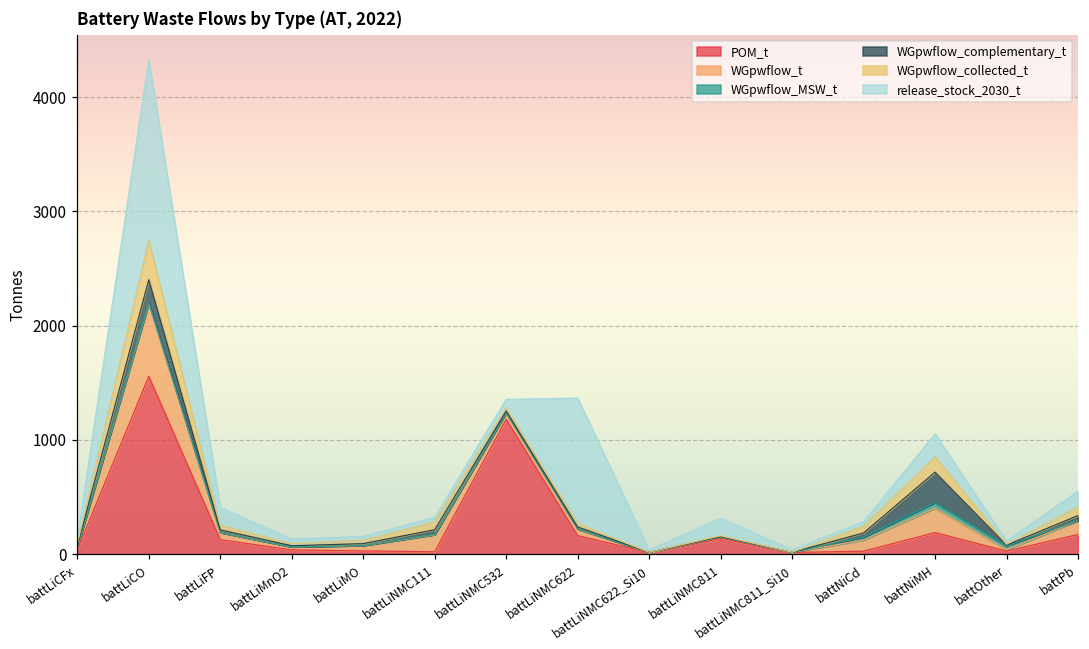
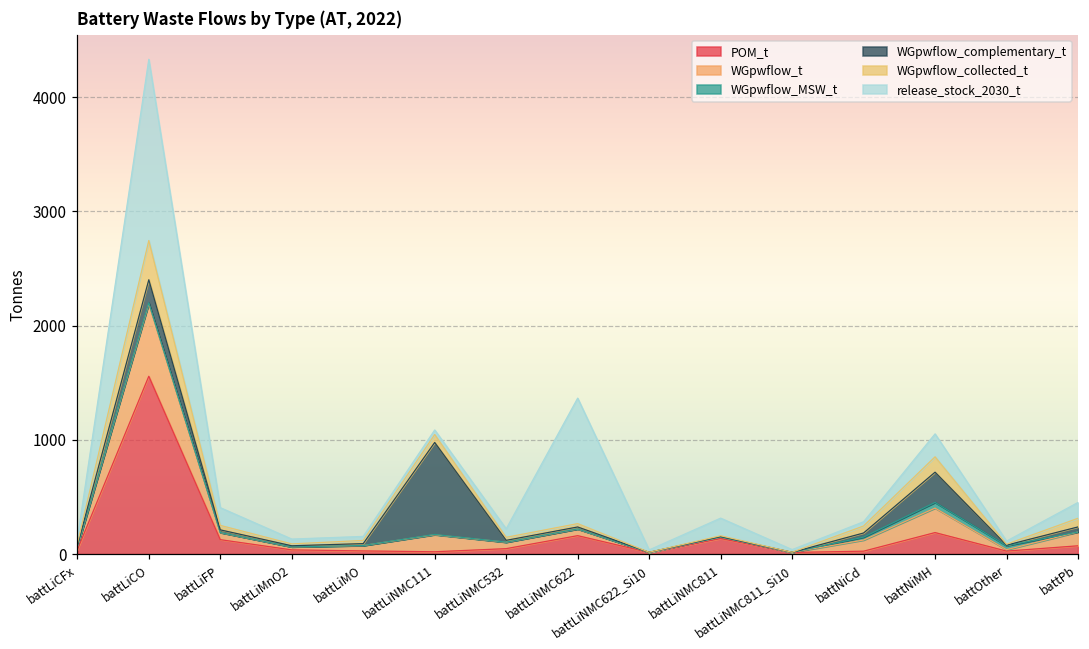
WGpwflow_complementary_t, battLiNMC111: 40 -> 800
POM_t, battLiNMC532: 1180 -> 50
POM_t, battPb: 170 -> 70
